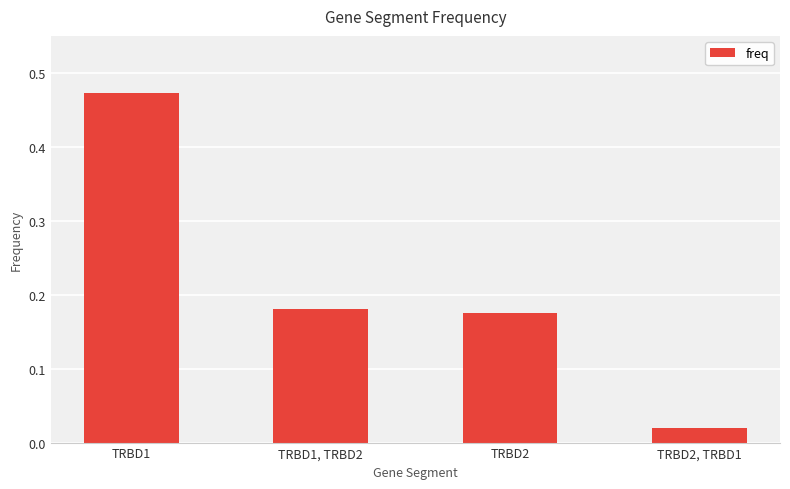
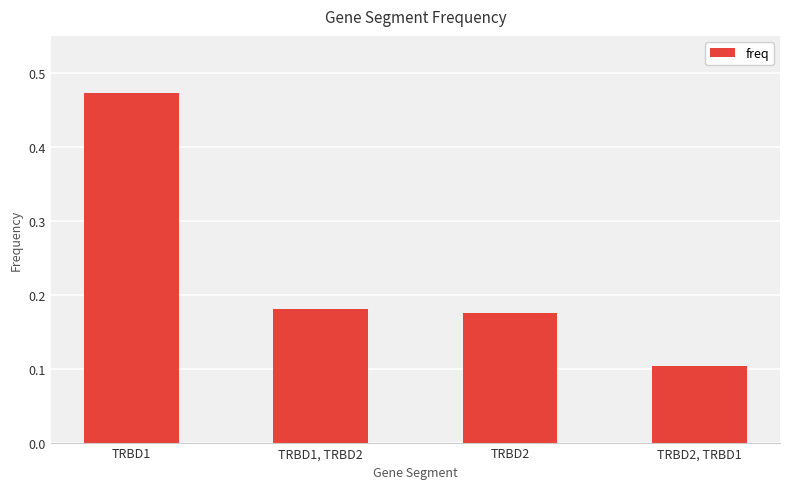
TRBD2, TRBD1: 0.02 -> 0.10
